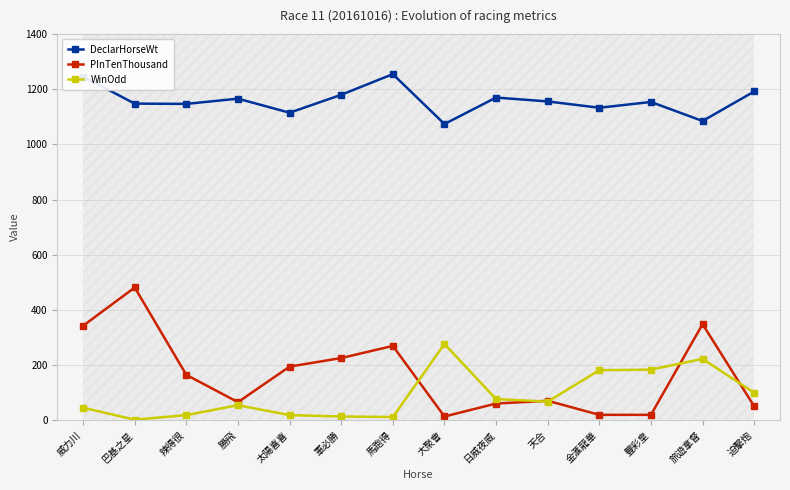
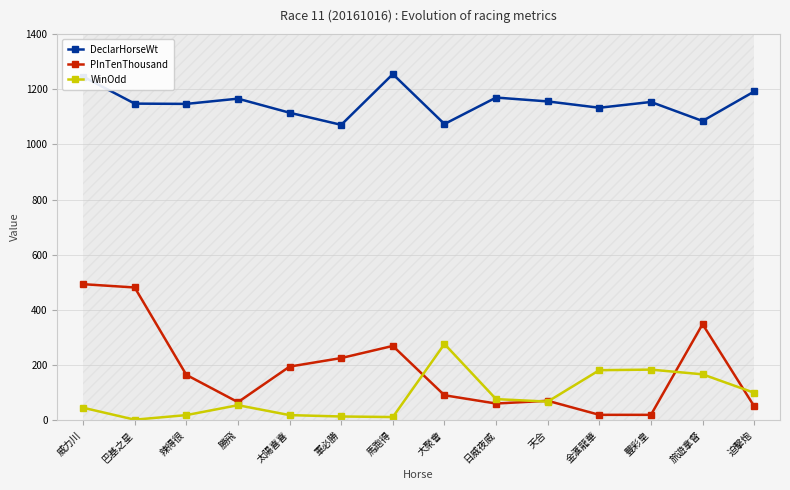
PInTenThousand, 威力川: 340 -> 490
DeclarHorseWt, 軍必勝: 1180 -> 1070
PInTenThousand, 大聚會: 10 -> 90
WinOdd, 旅遊拿督: 220 -> 170
